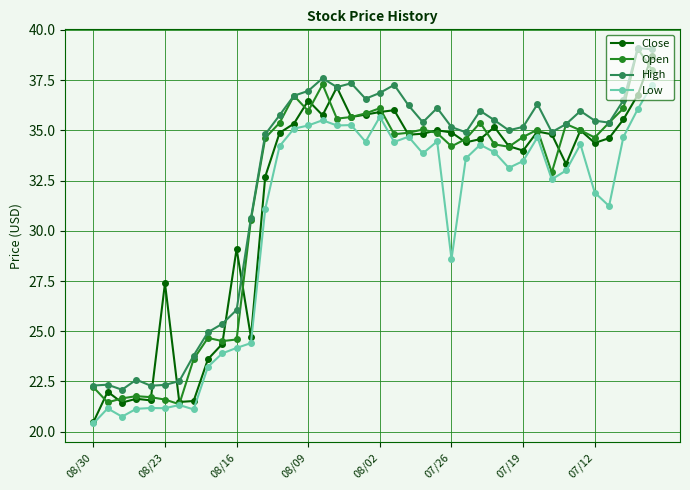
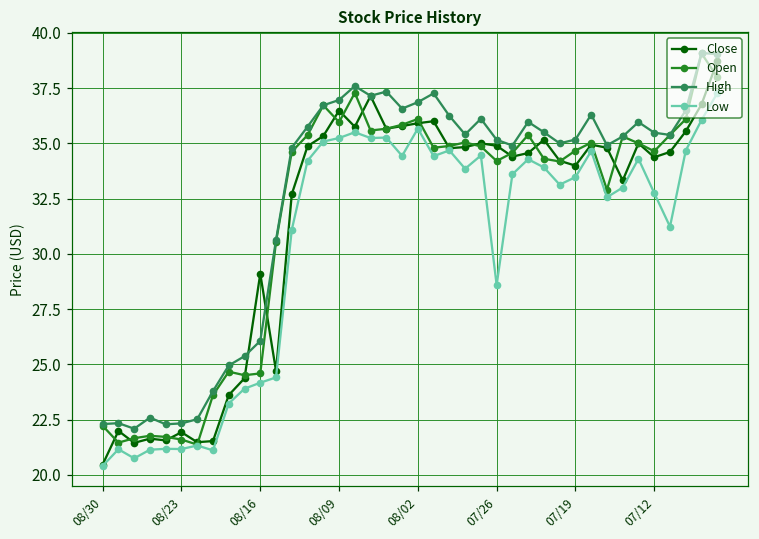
Close, 08/23: 27.4 -> 21.9
Low, 07/12: 31.9 -> 32.8
